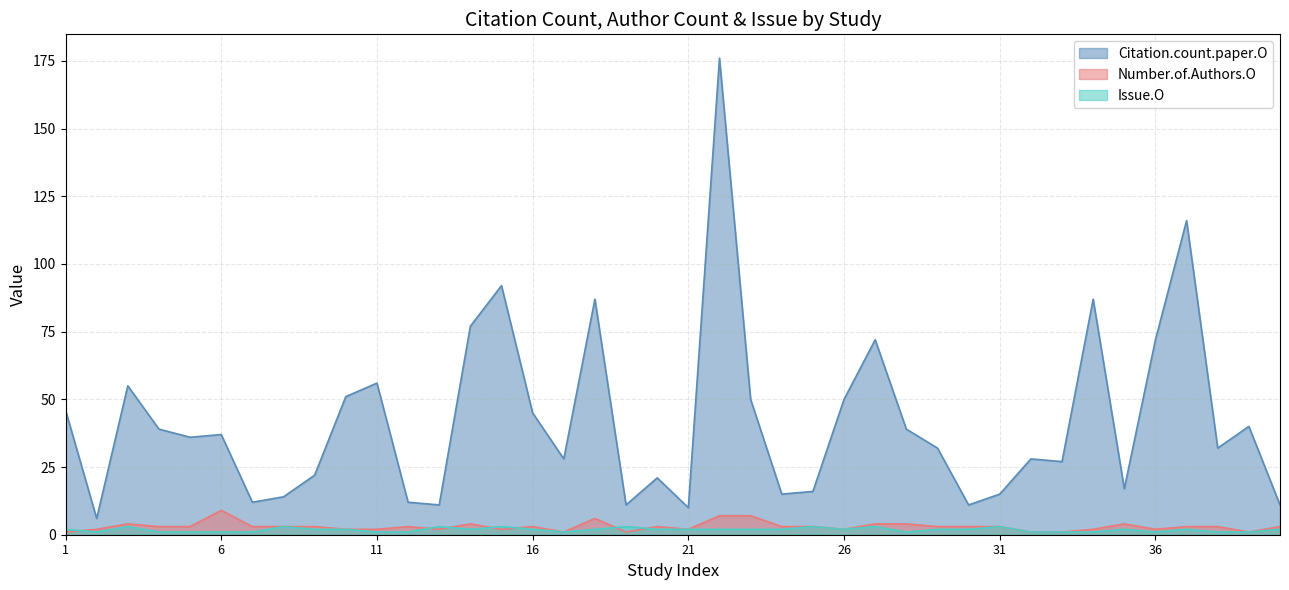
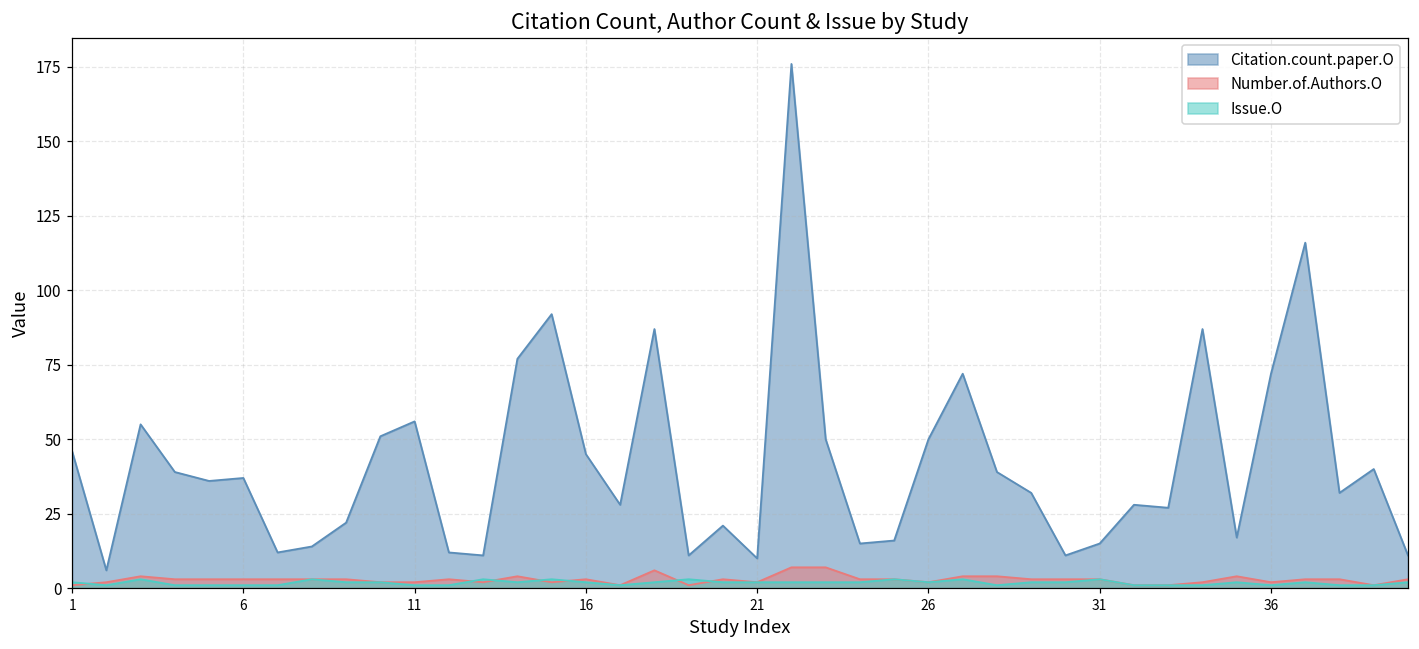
Number.of.Authors.O, 6: 9 -> 3
